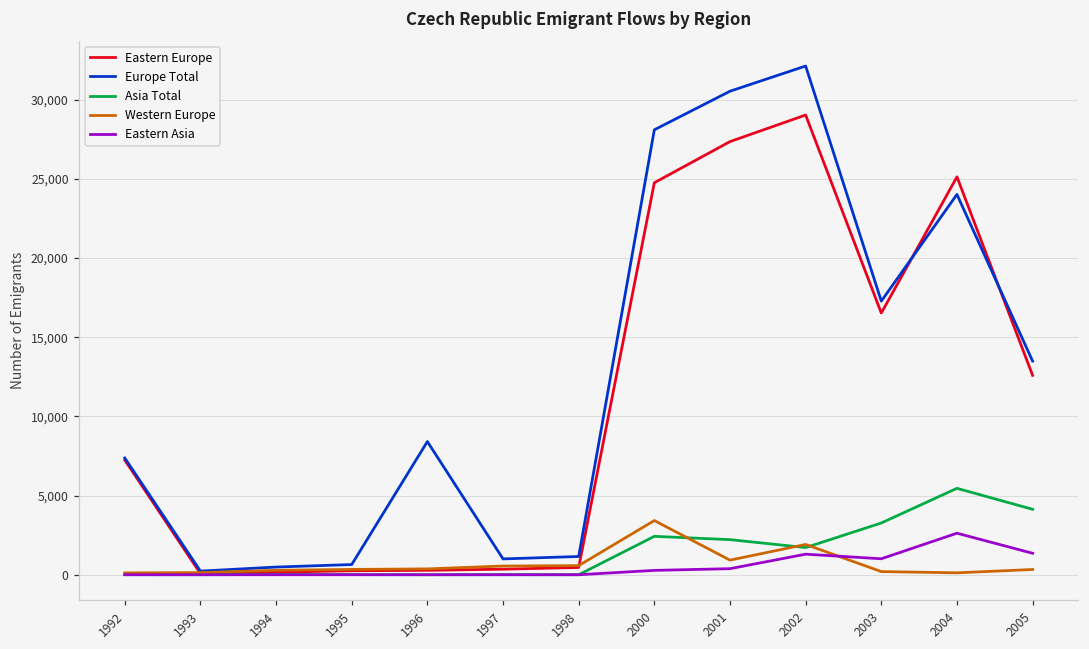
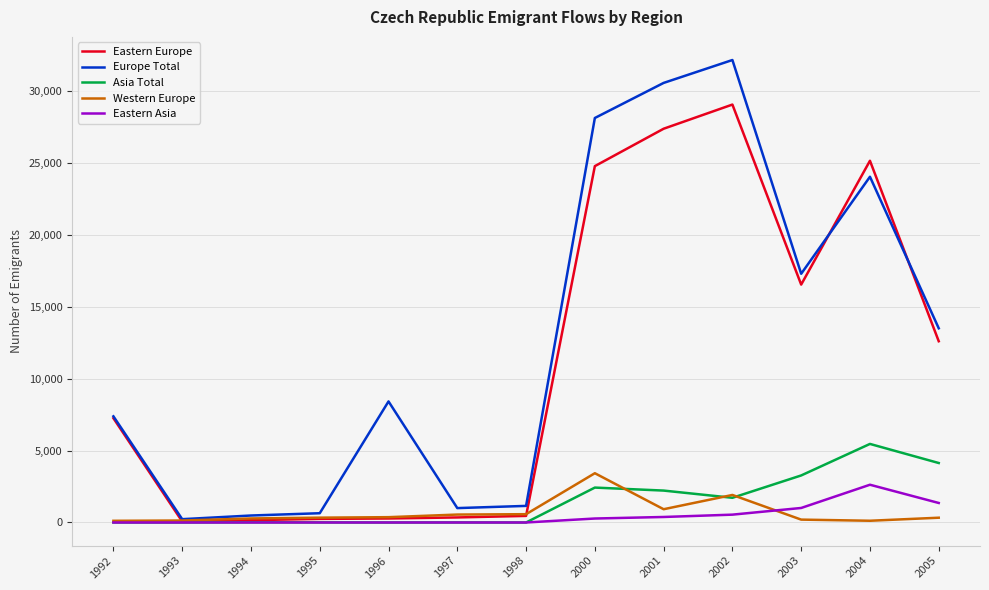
Eastern Asia, 2002: 1,300 -> 500
